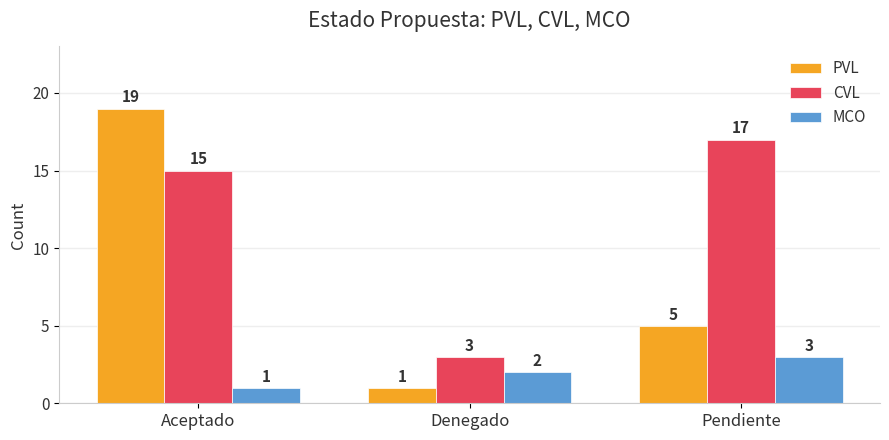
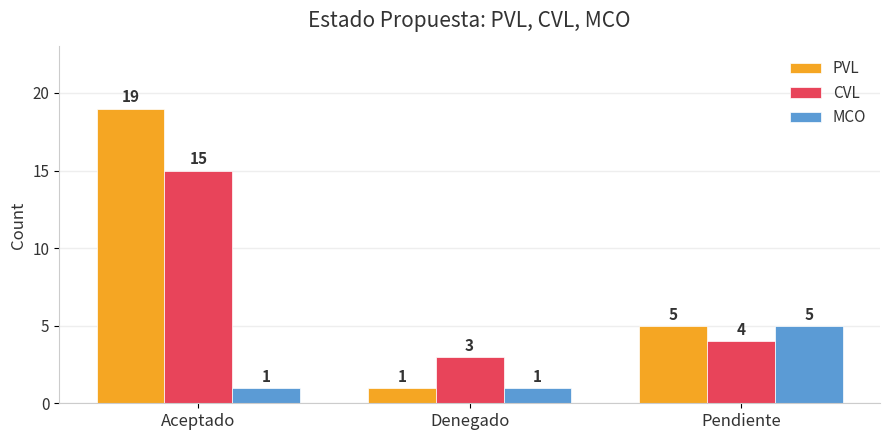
MCO, Denegado: 2 -> 1
CVL, Pendiente: 17 -> 4
MCO, Pendiente: 3 -> 5
